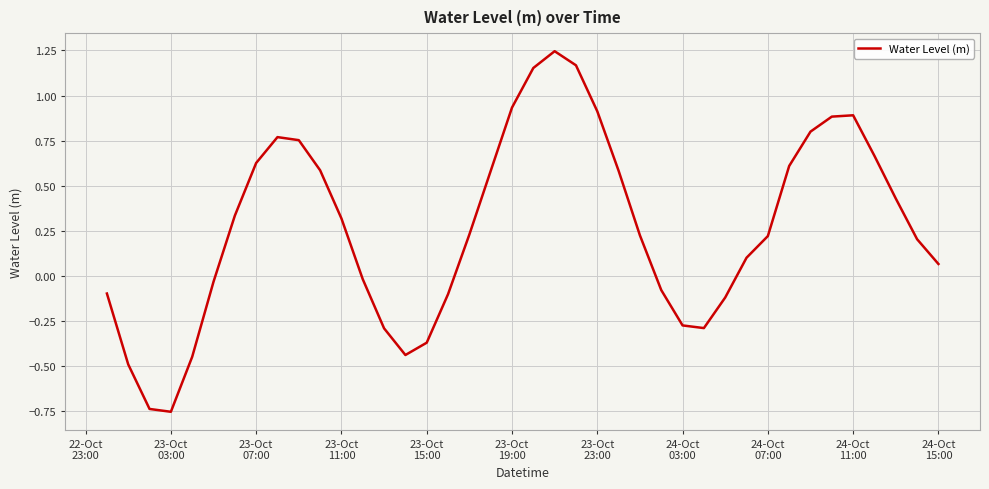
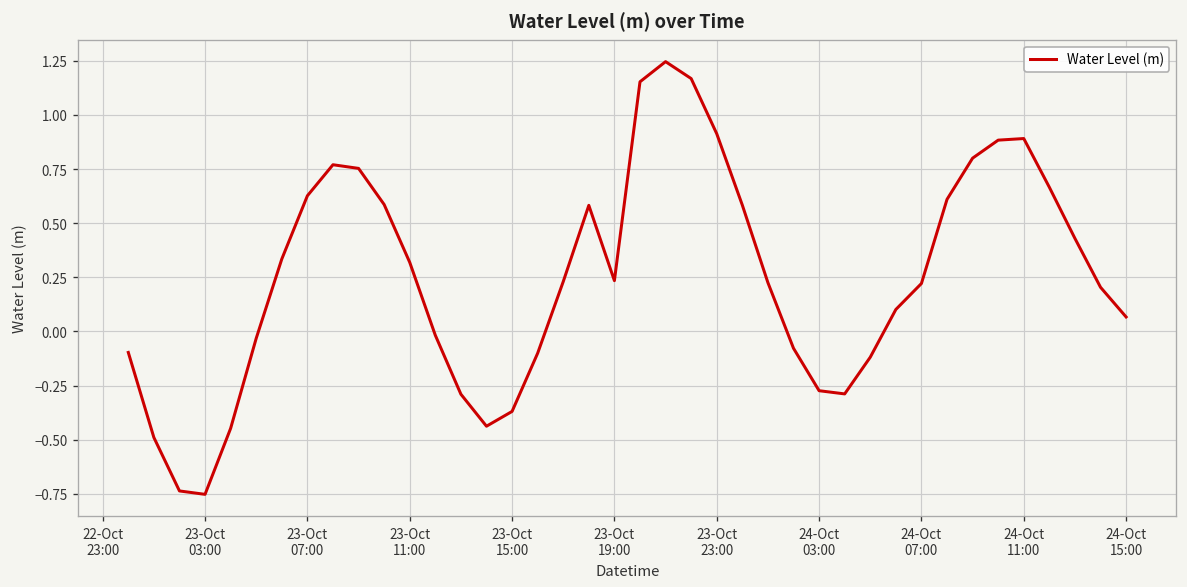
23-Oct 19:00: 0.93 -> 0.23
